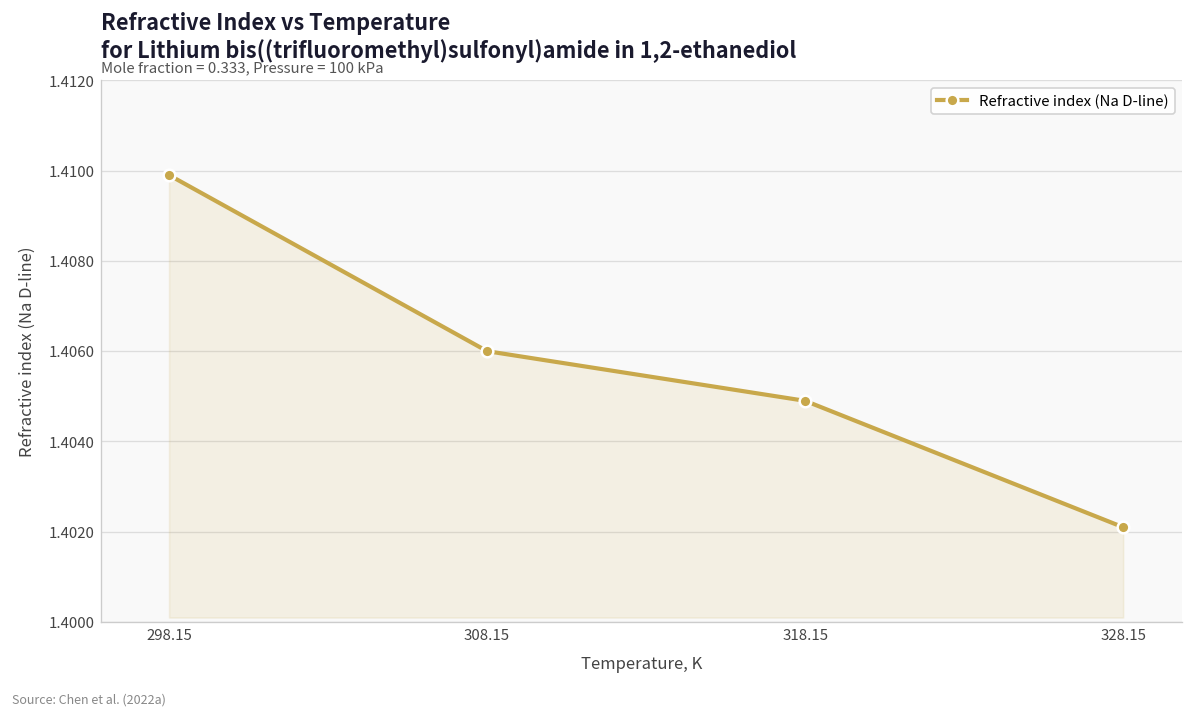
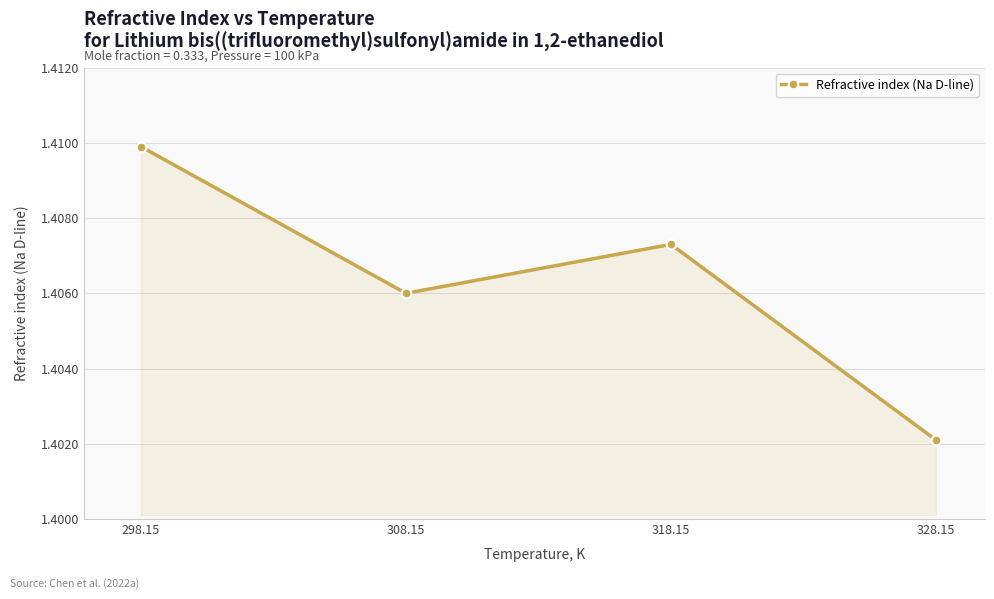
318.15: 1.4049 -> 1.4073
